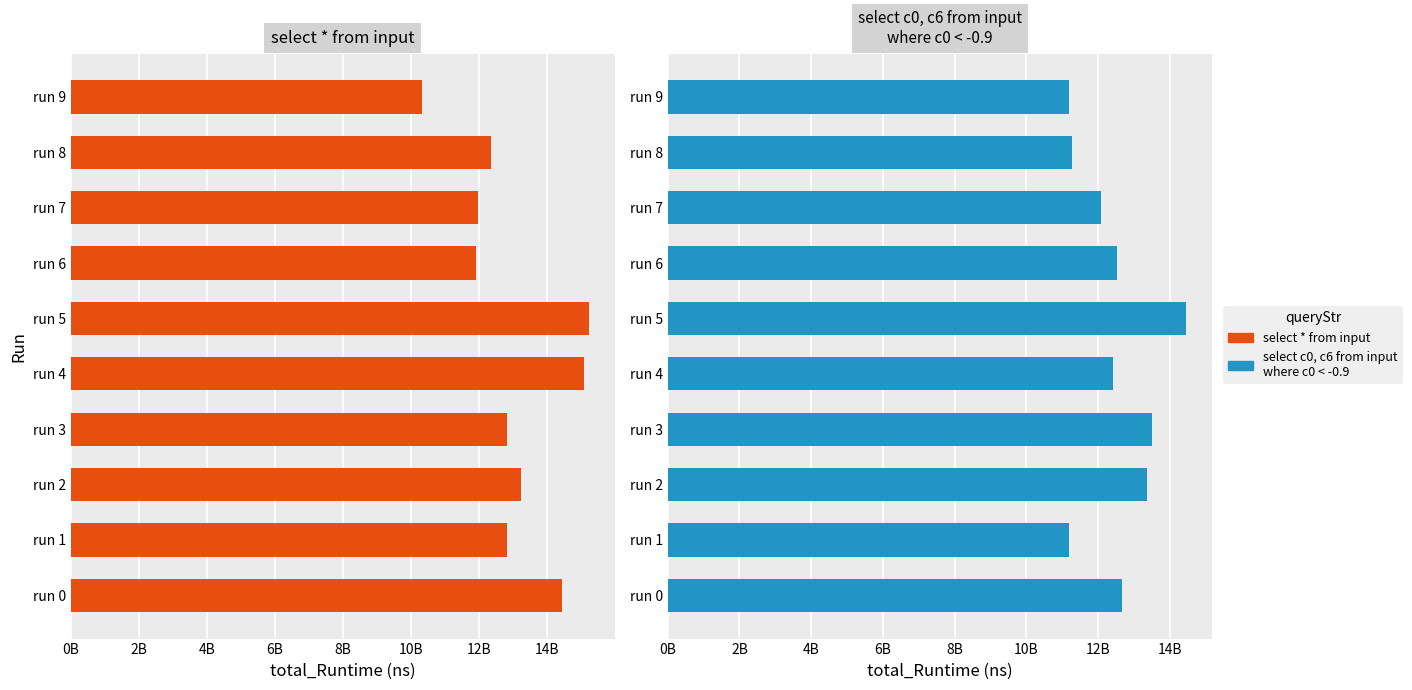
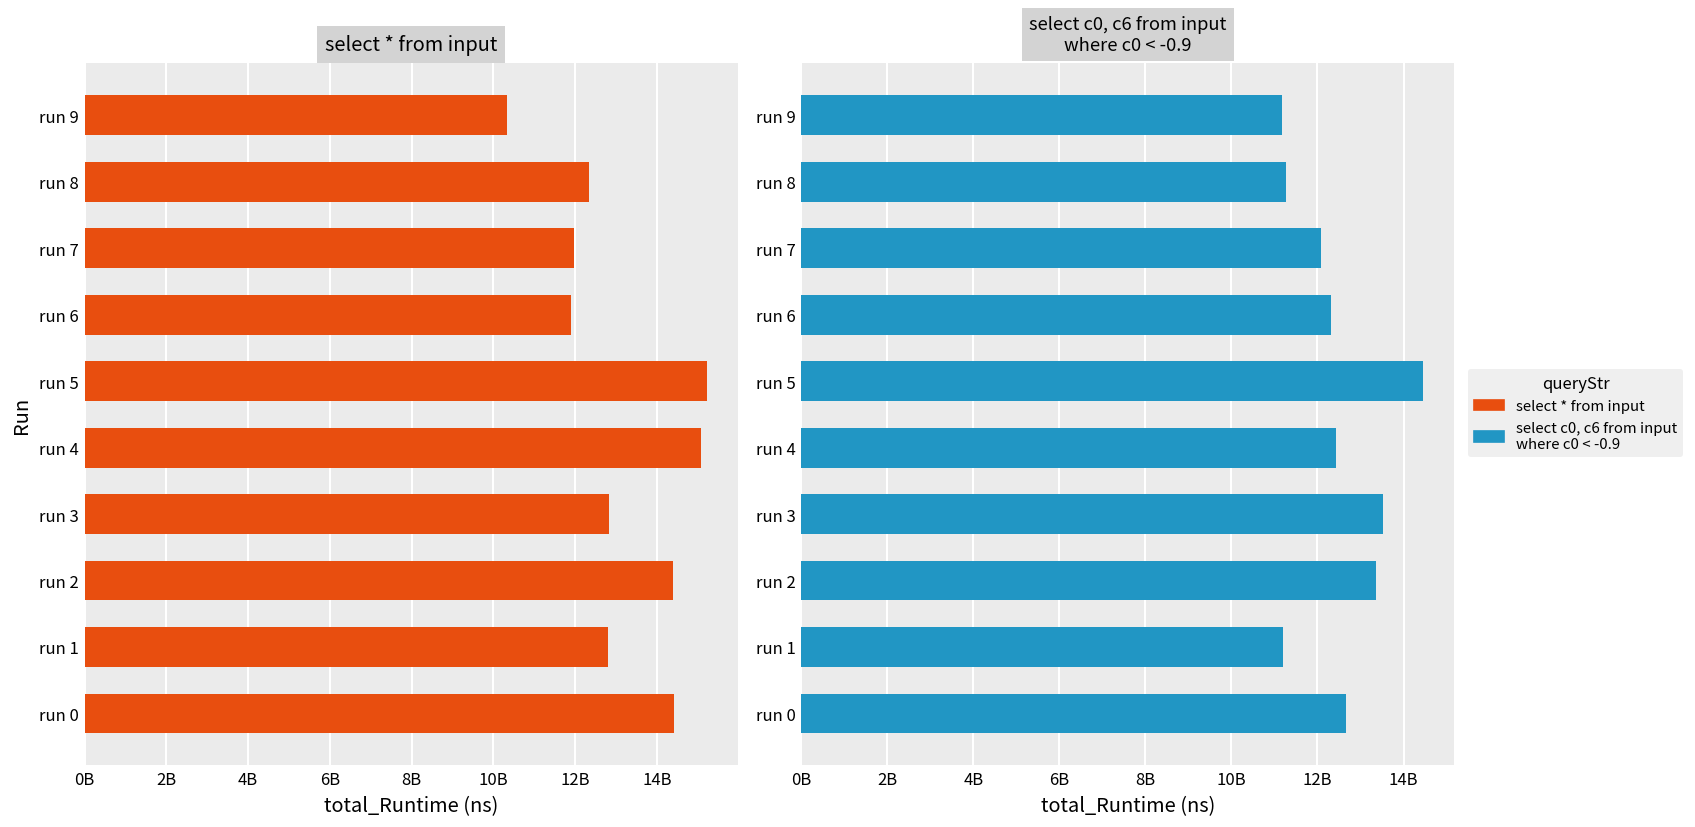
select * from input, run 2: 13200000000 -> 14400000000
select c0, c6 from input where c0 < -0.9, run 6: 12500000000 -> 12300000000
